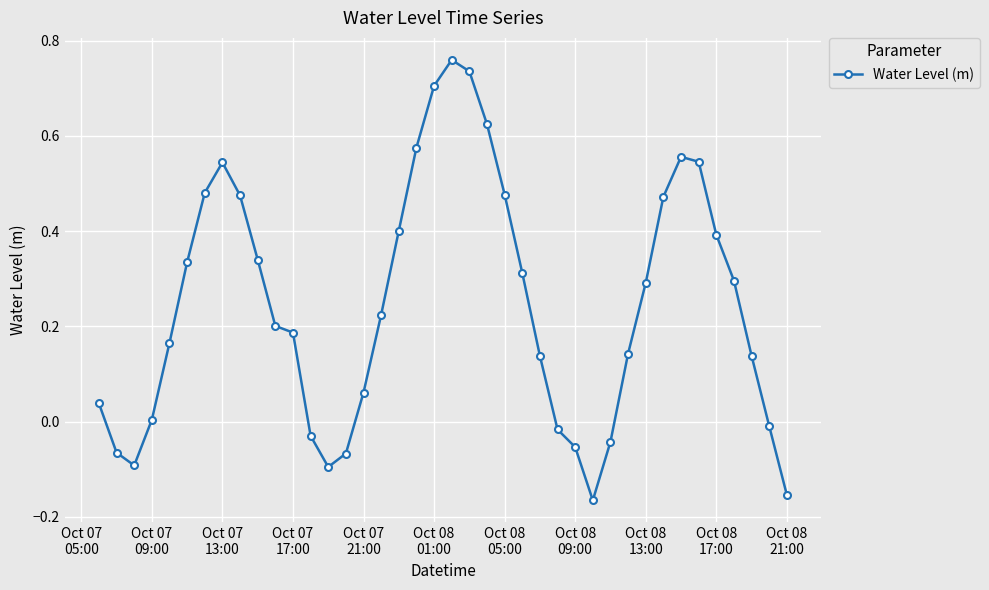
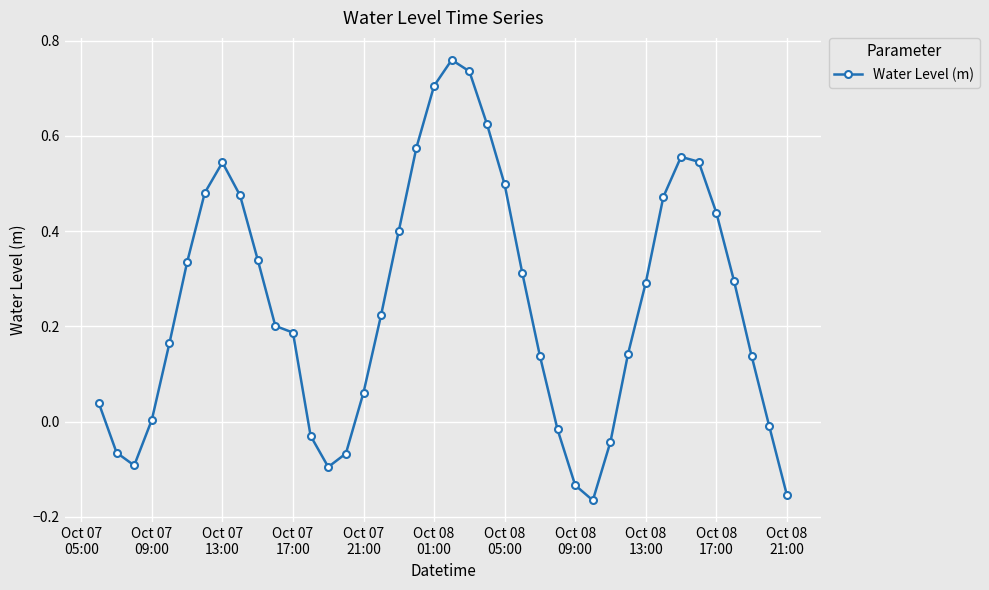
Oct 08 05:00: 0.48 -> 0.50
Oct 08 09:00: -0.05 -> -0.13
Oct 08 17:00: 0.39 -> 0.44
